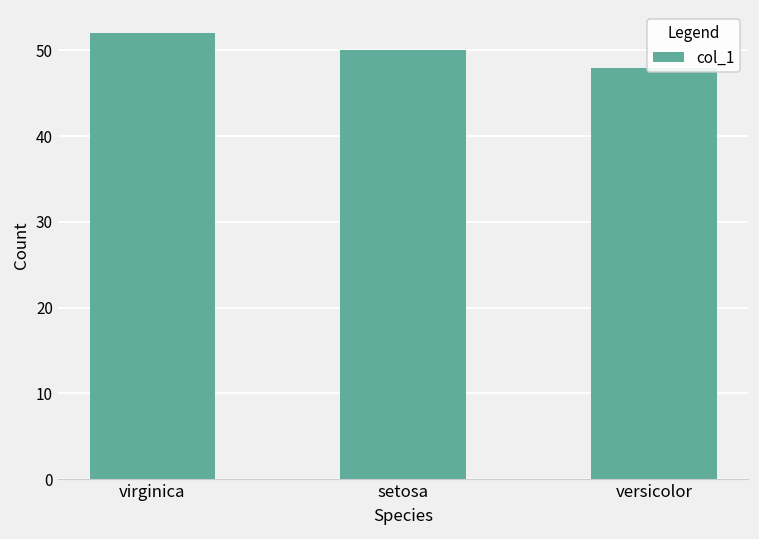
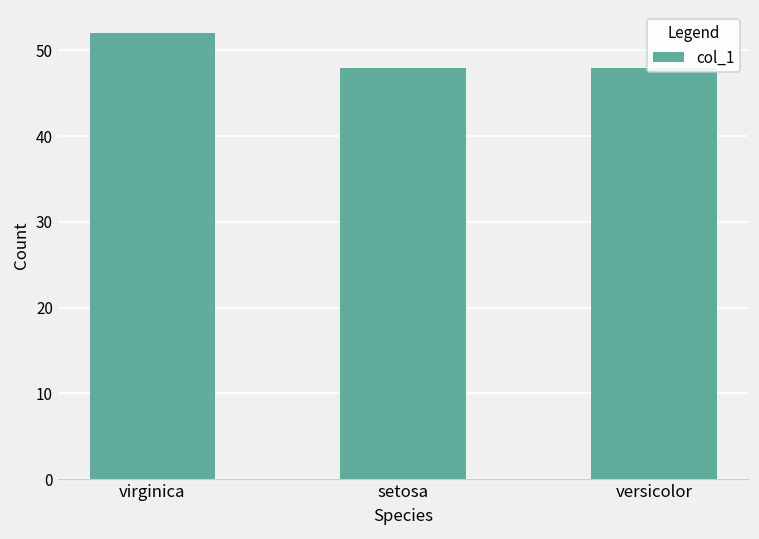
setosa: 50 -> 48
